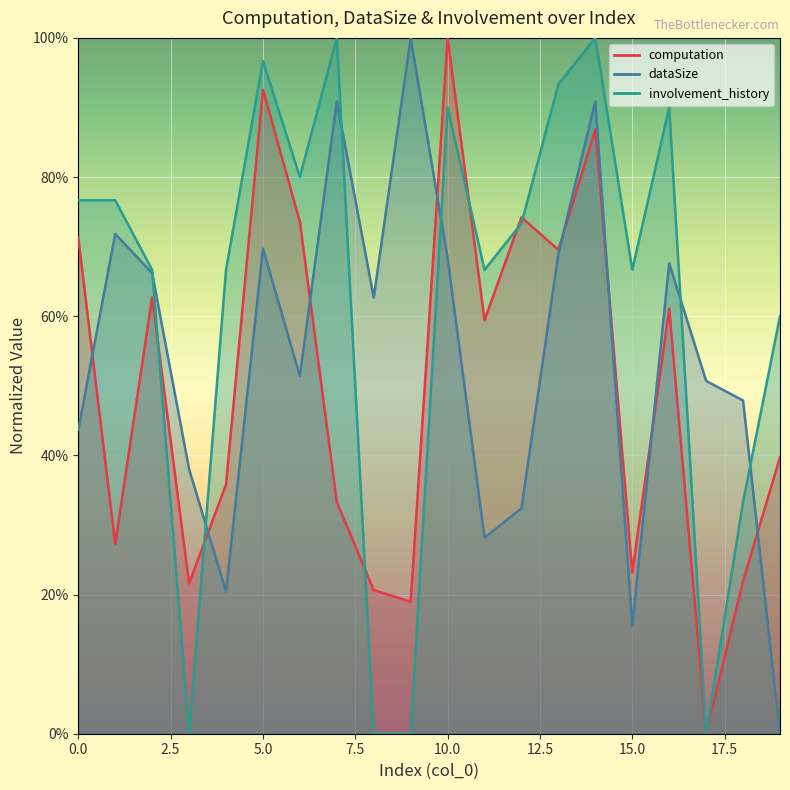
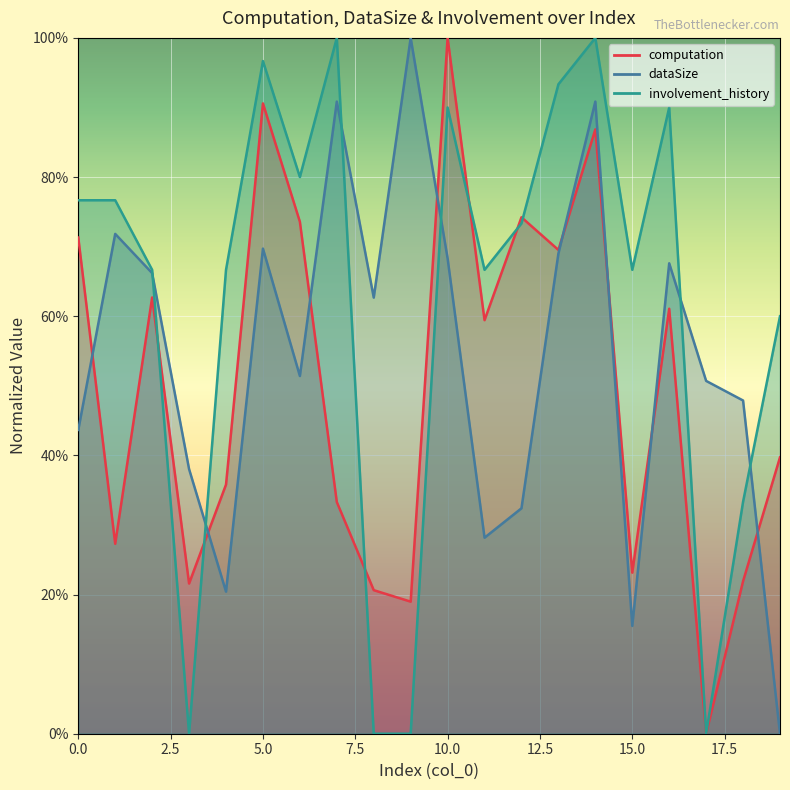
computation, 5.0: 93% -> 91%
